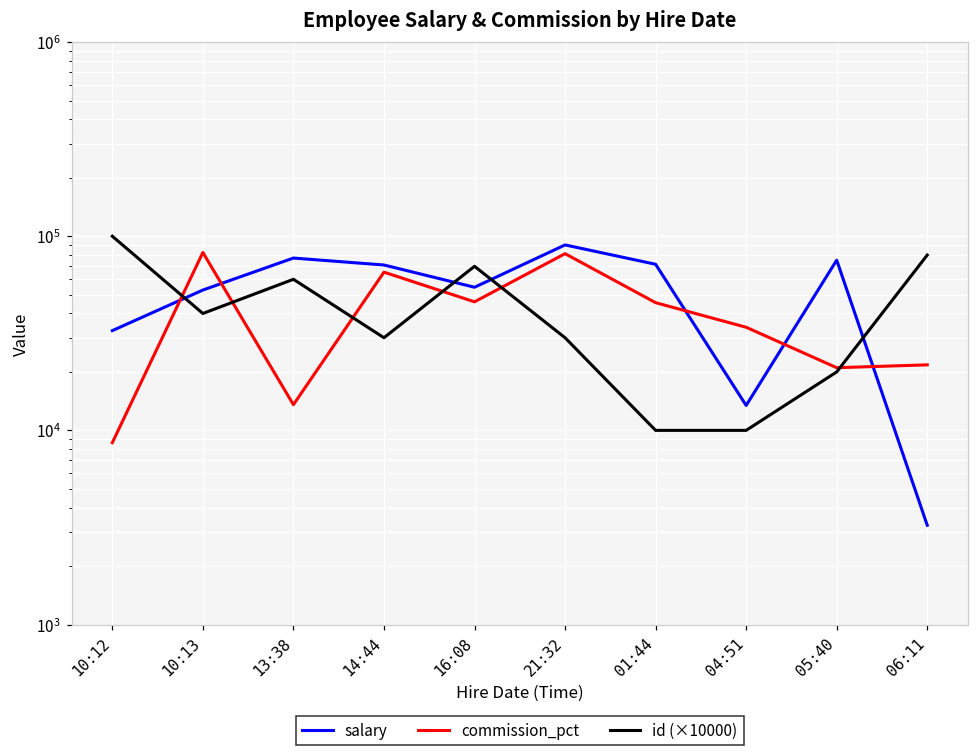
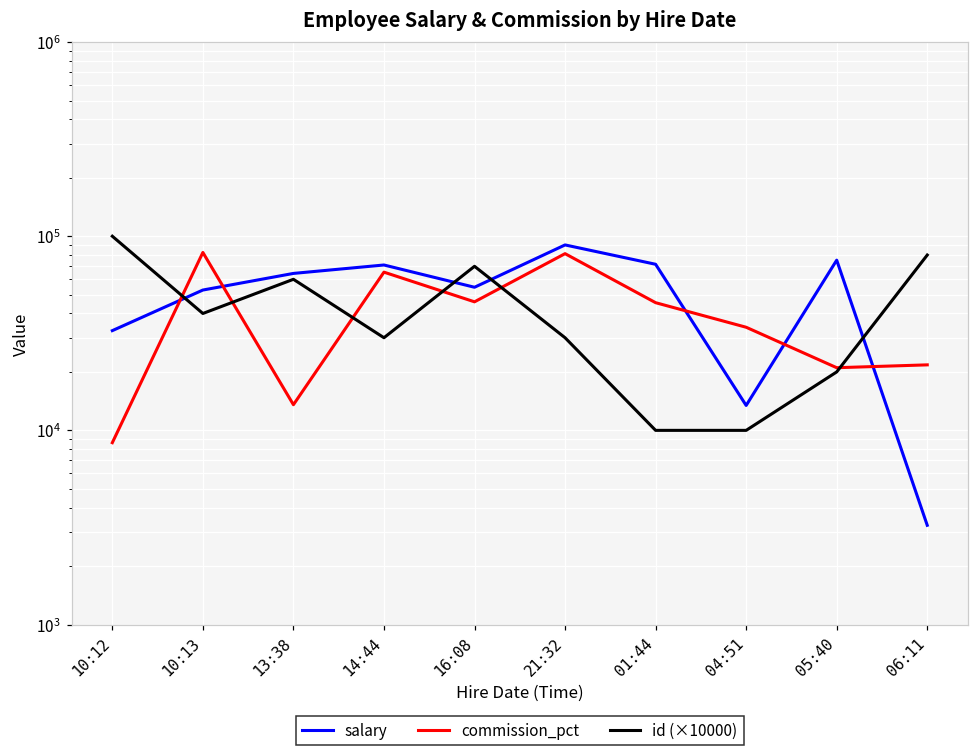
salary, 13:38: 80000 -> 64000
